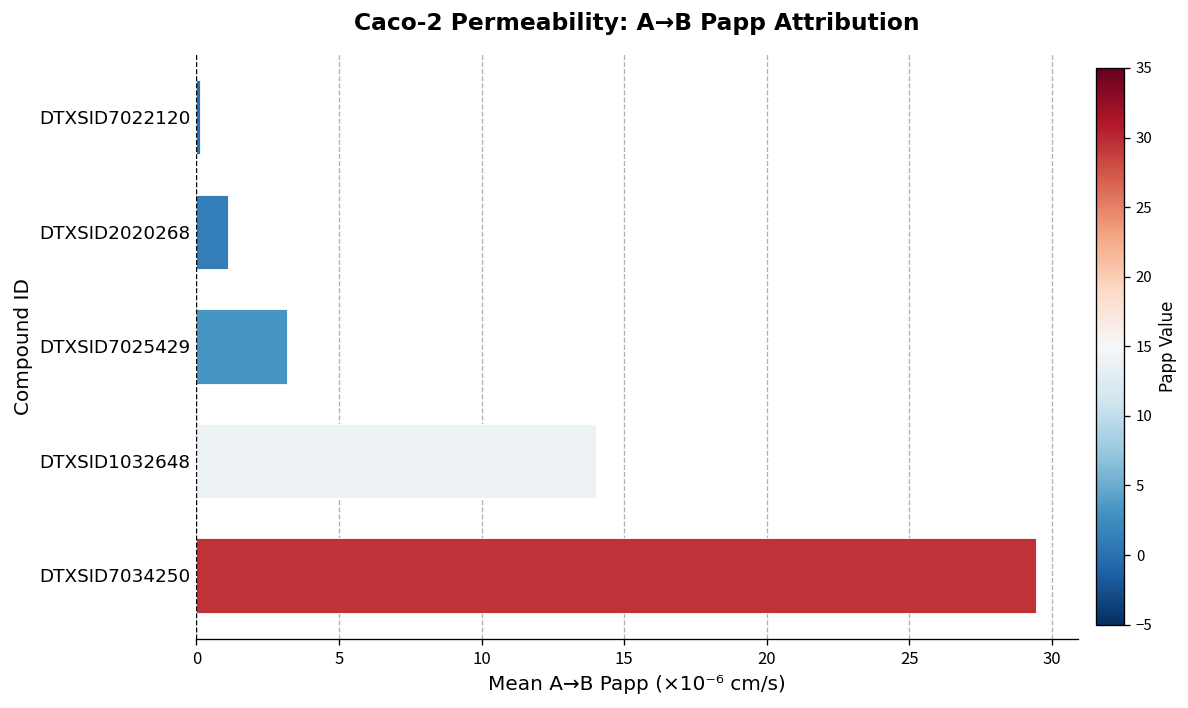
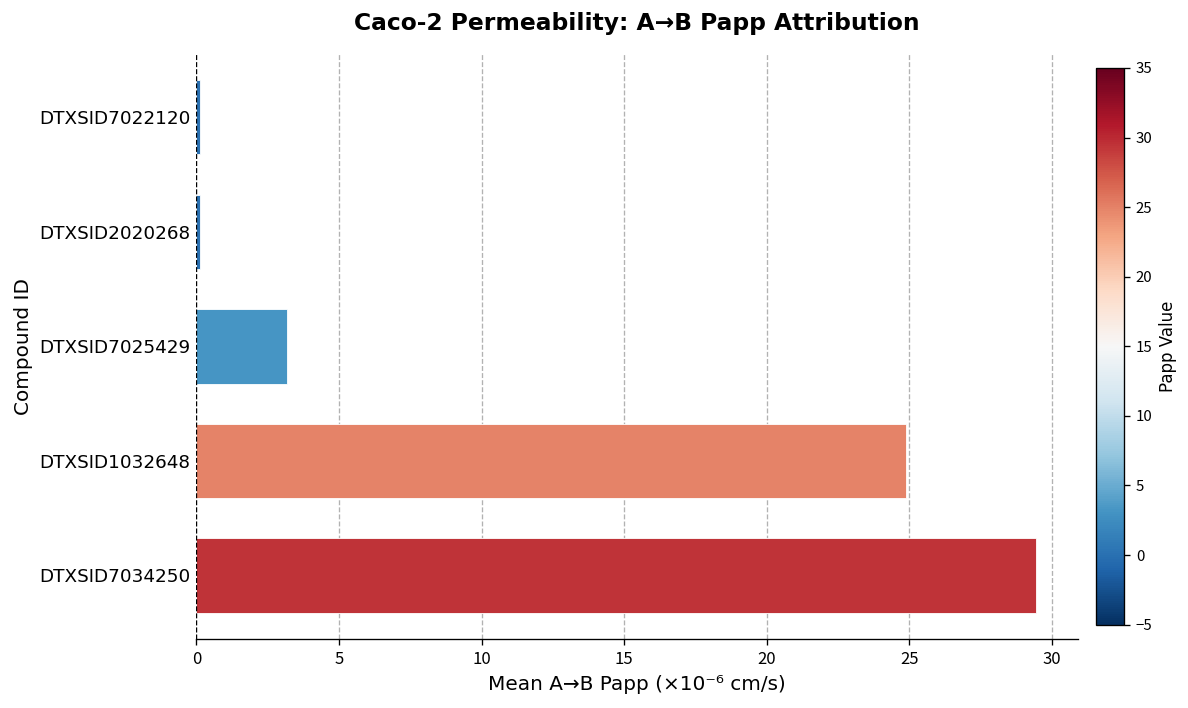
DTXSID2020268: 1.1 -> 0.1
DTXSID1032648: 14.0 -> 24.9
